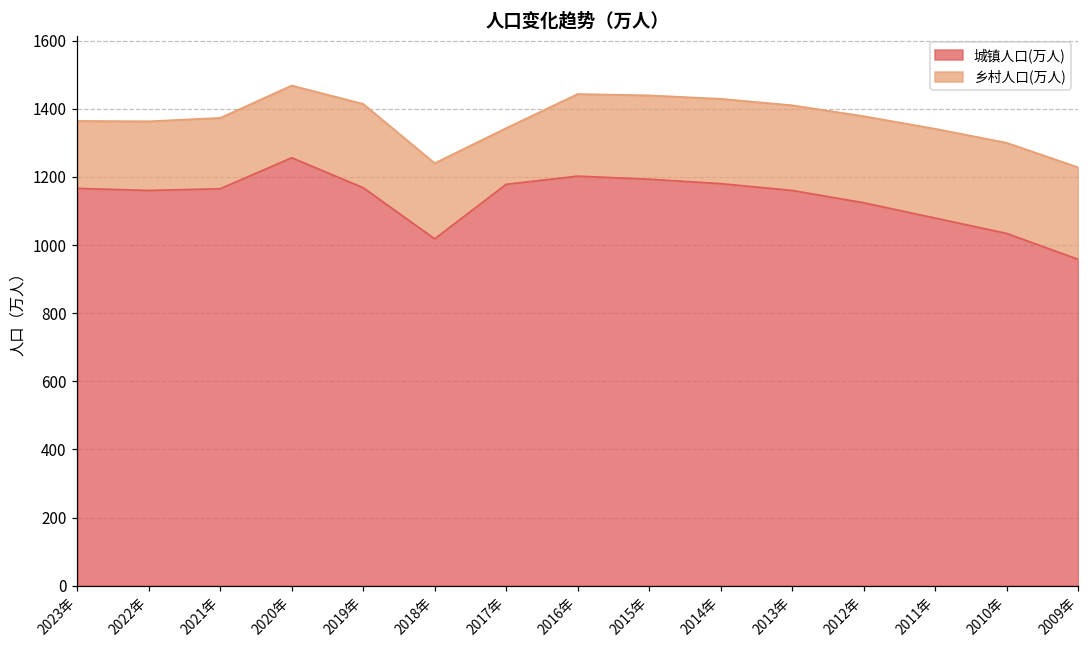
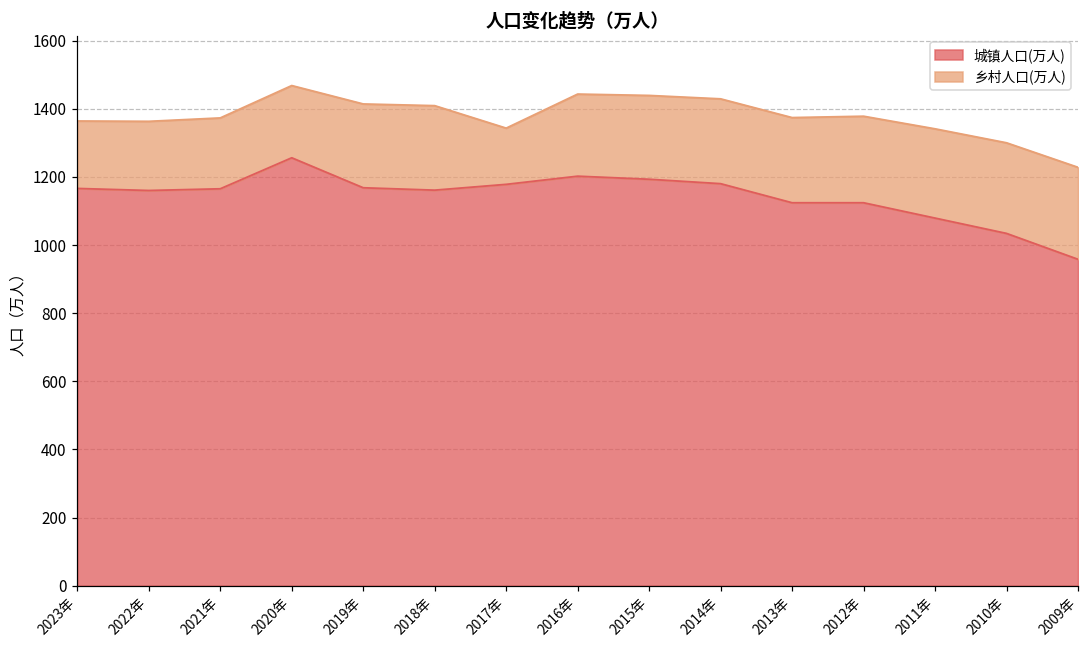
城镇人口(万人), 2018年: 1020 -> 1160
乡村人口(万人), 2018年: 220 -> 250
城镇人口(万人), 2013年: 1160 -> 1120
